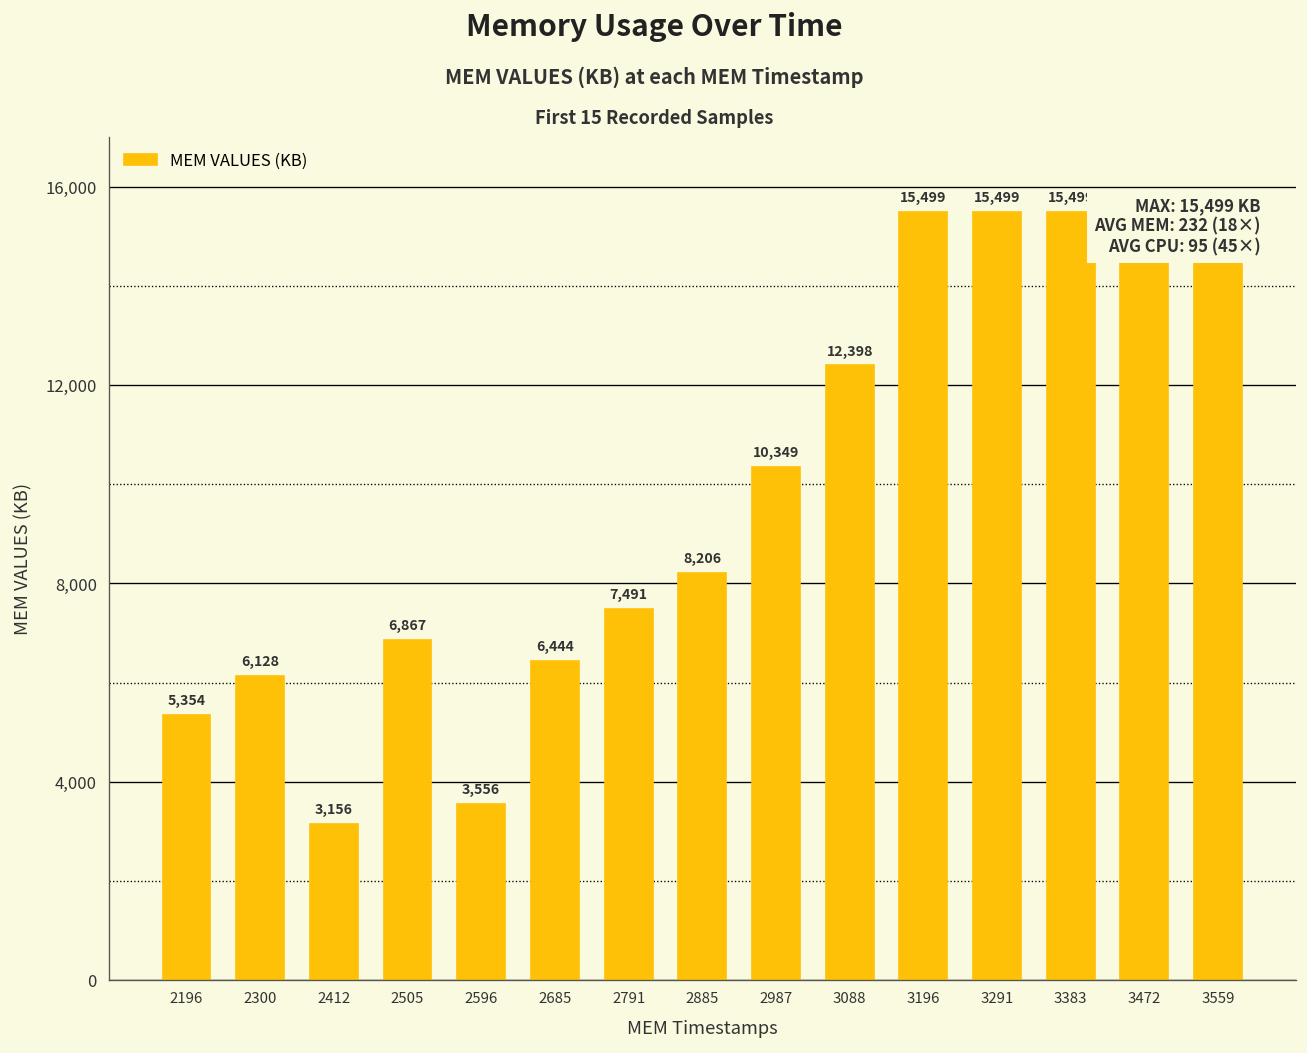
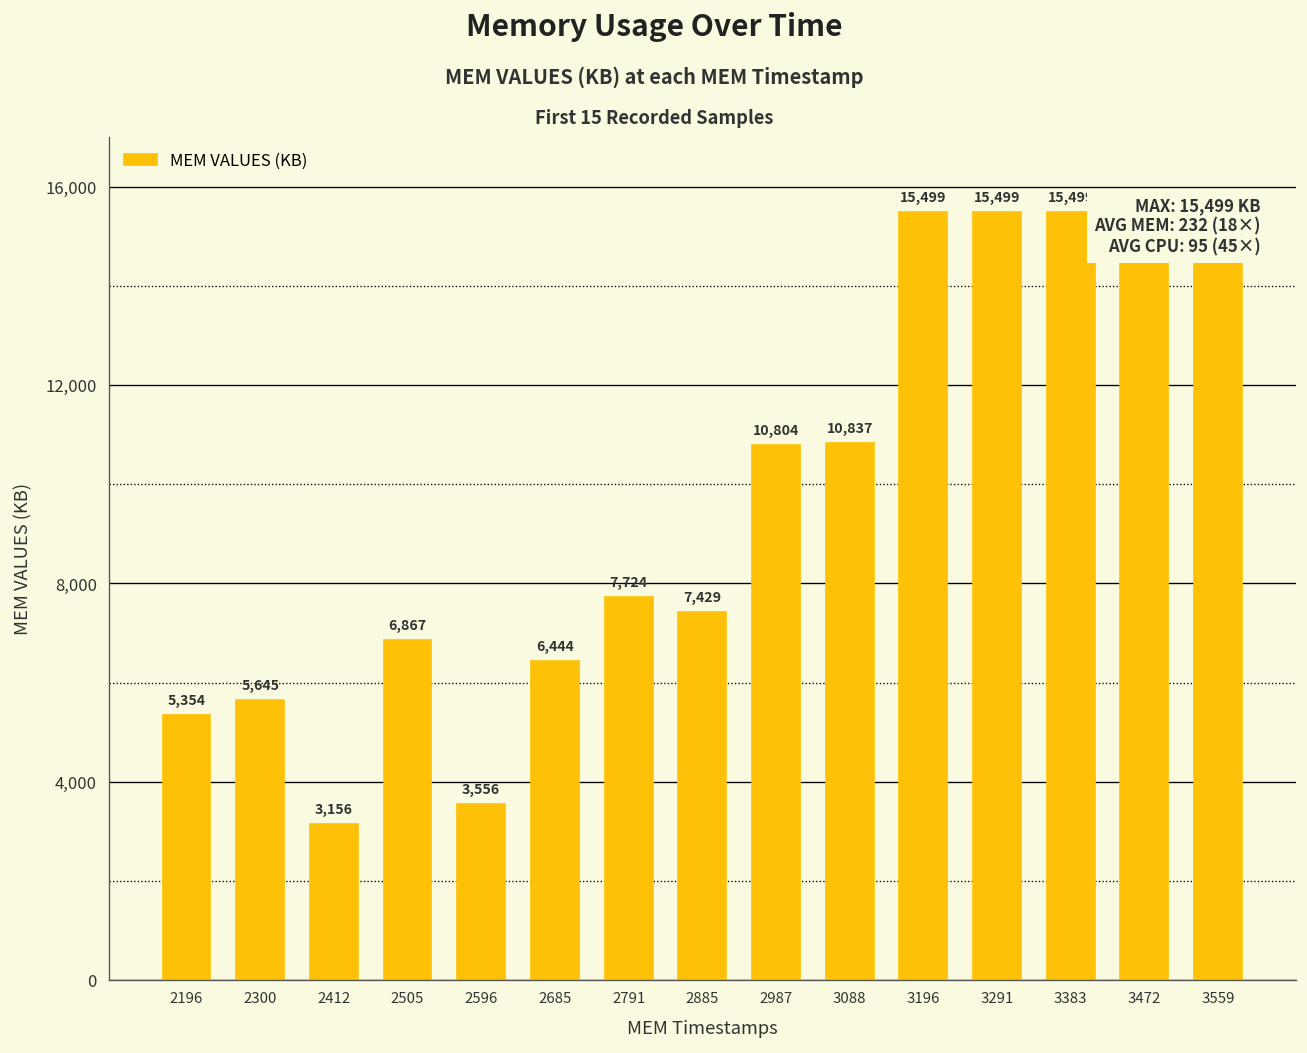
2300: 6,128 -> 5,645
2791: 7,491 -> 7,724
2885: 8,206 -> 7,429
2987: 10,349 -> 10,804
3088: 12,398 -> 10,837
